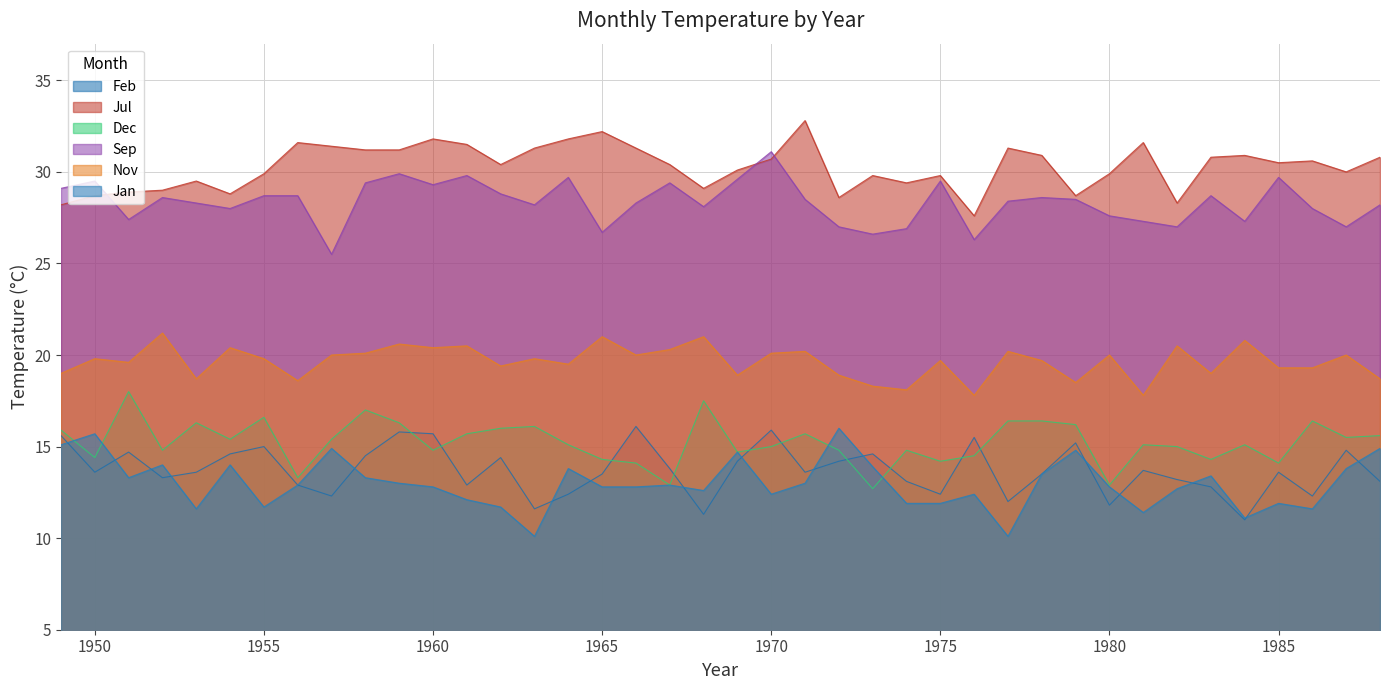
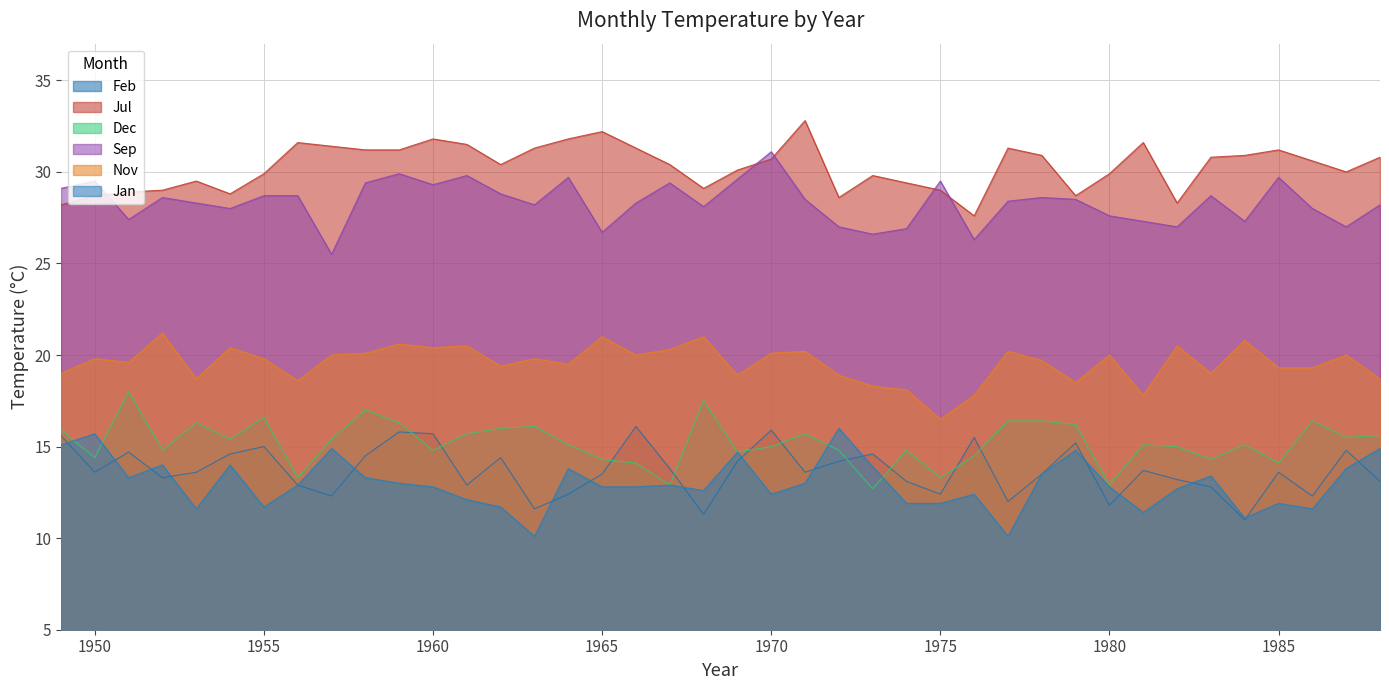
Jul, 1975: 29.8 -> 29.0
Dec, 1975: 14.2 -> 13.3
Nov, 1975: 19.7 -> 16.5
Jul, 1985: 30.5 -> 31.2
